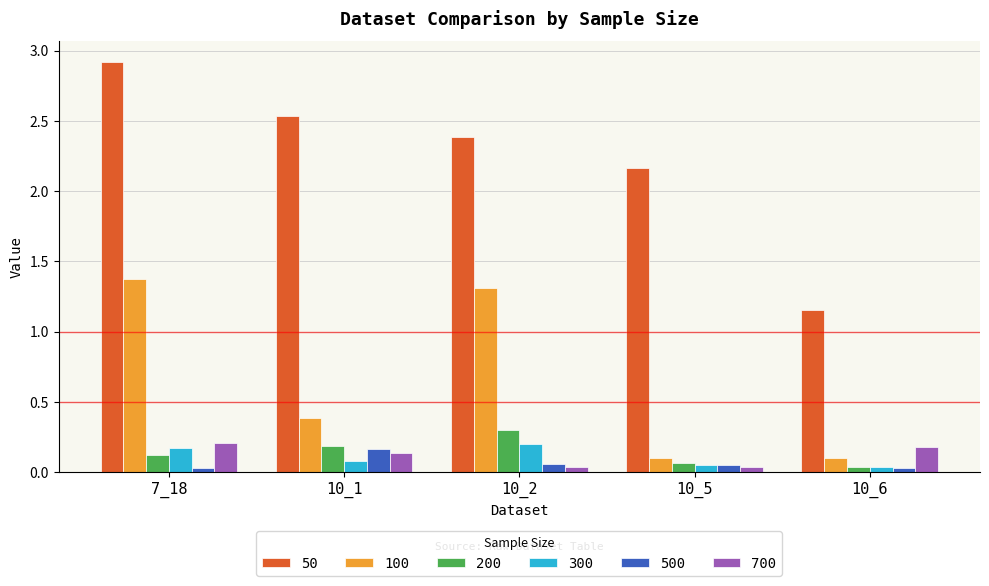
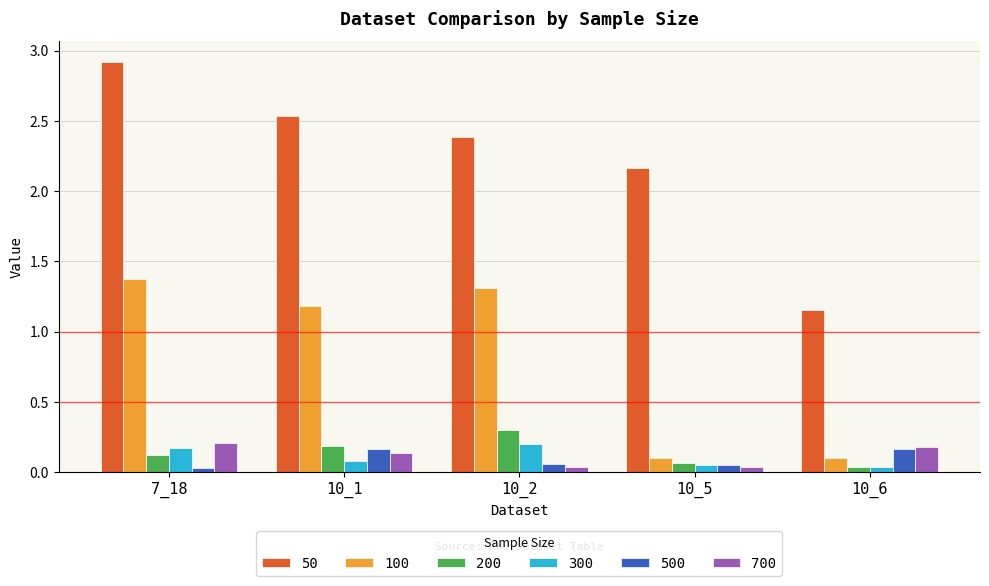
100, 10_1: 0.39 -> 1.18
500, 10_6: 0.03 -> 0.16
